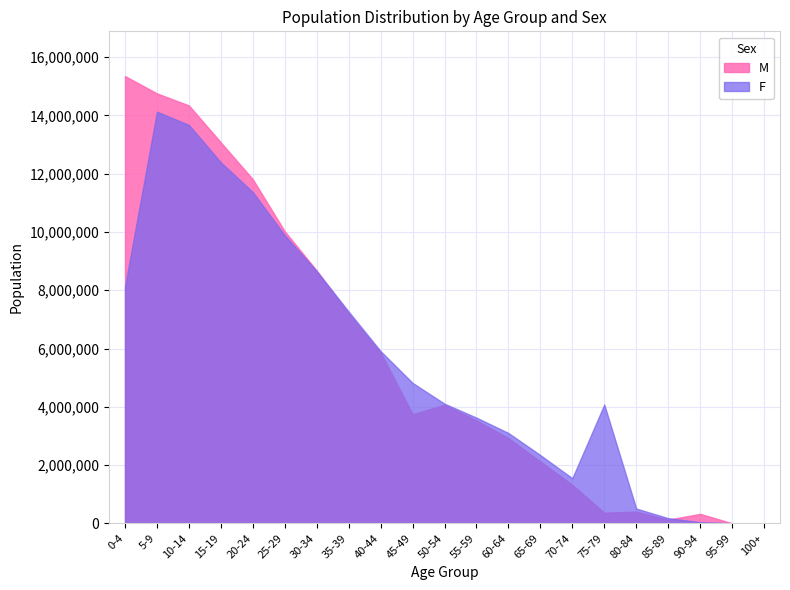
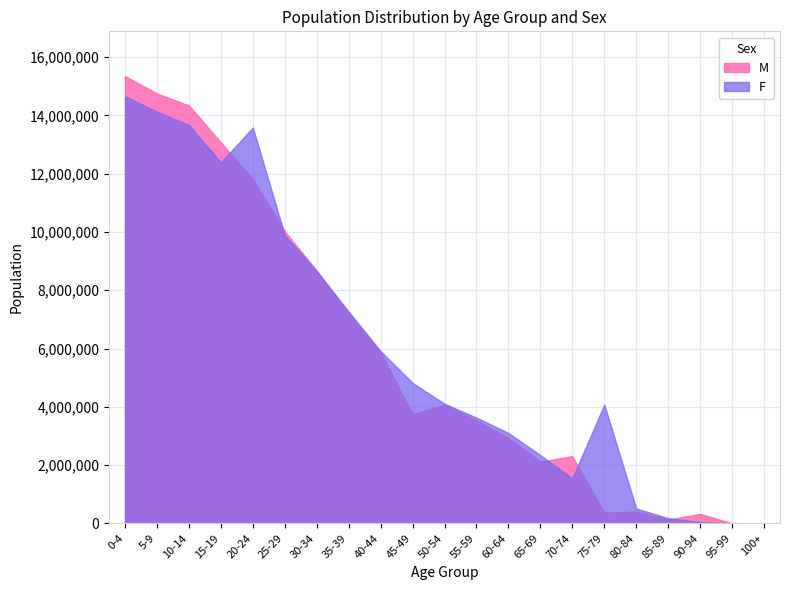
F, 0-4: 8,100,000 -> 14,700,000
F, 20-24: 11,400,000 -> 13,600,000
M, 70-74: 1,300,000 -> 2,300,000
